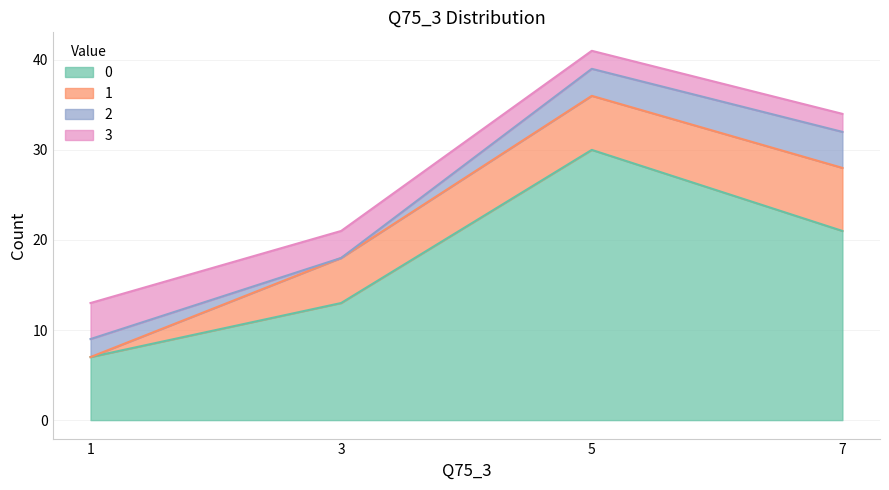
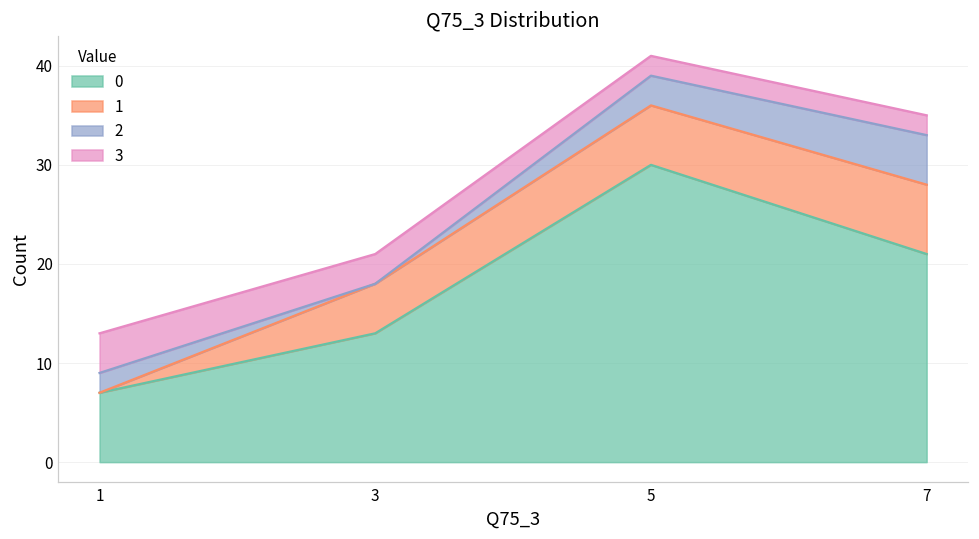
2, 7: 4 -> 5
